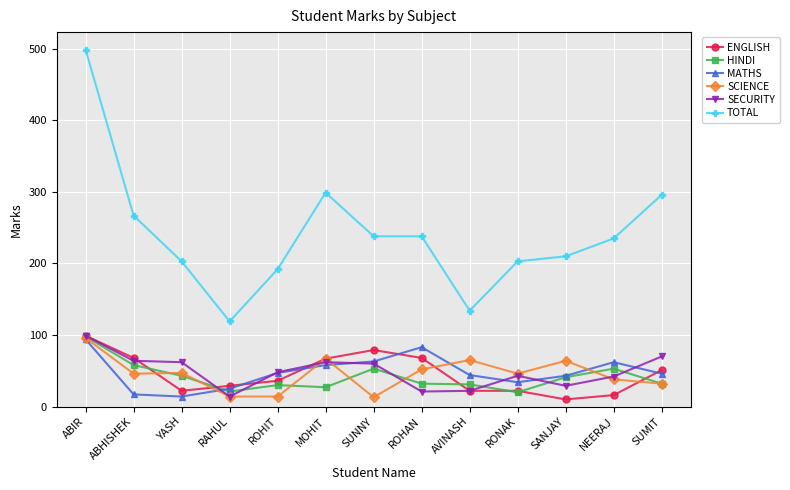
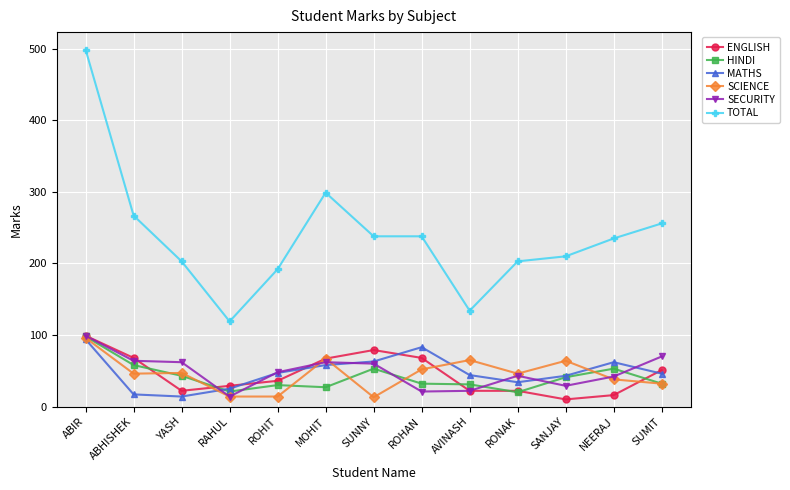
TOTAL, SUMIT: 300 -> 260
